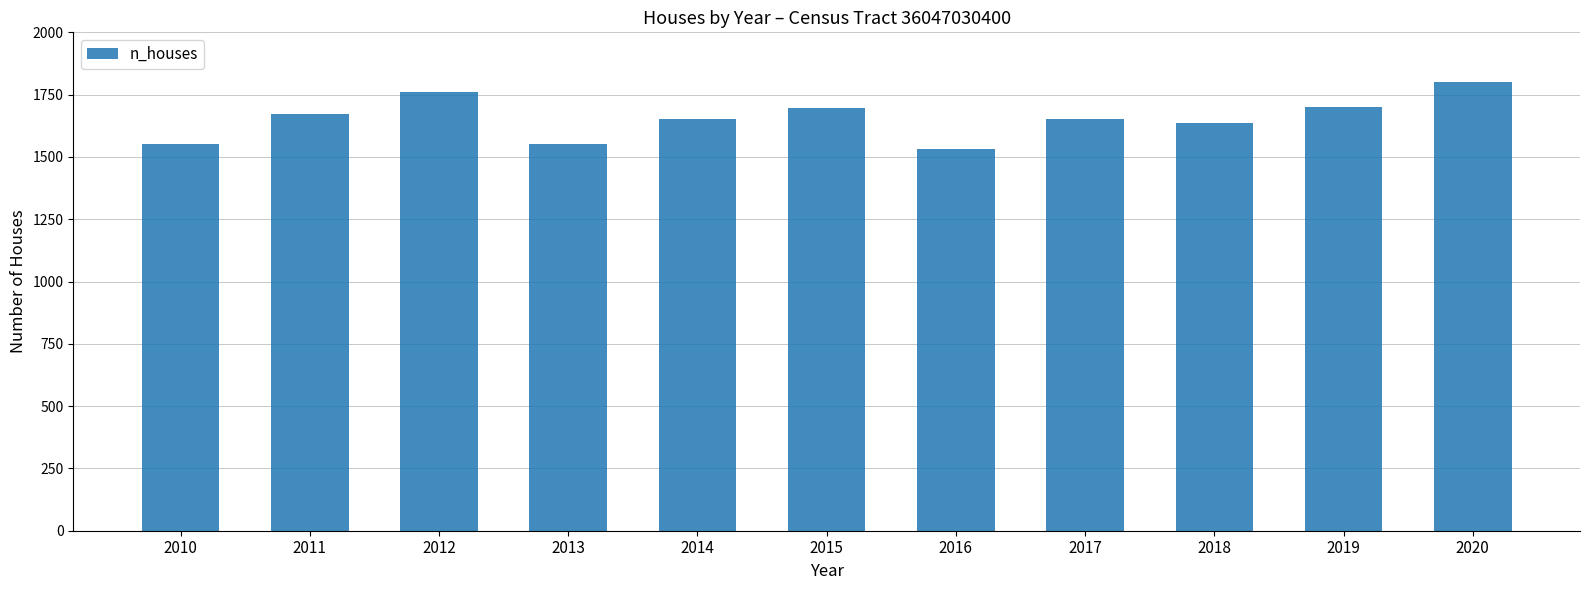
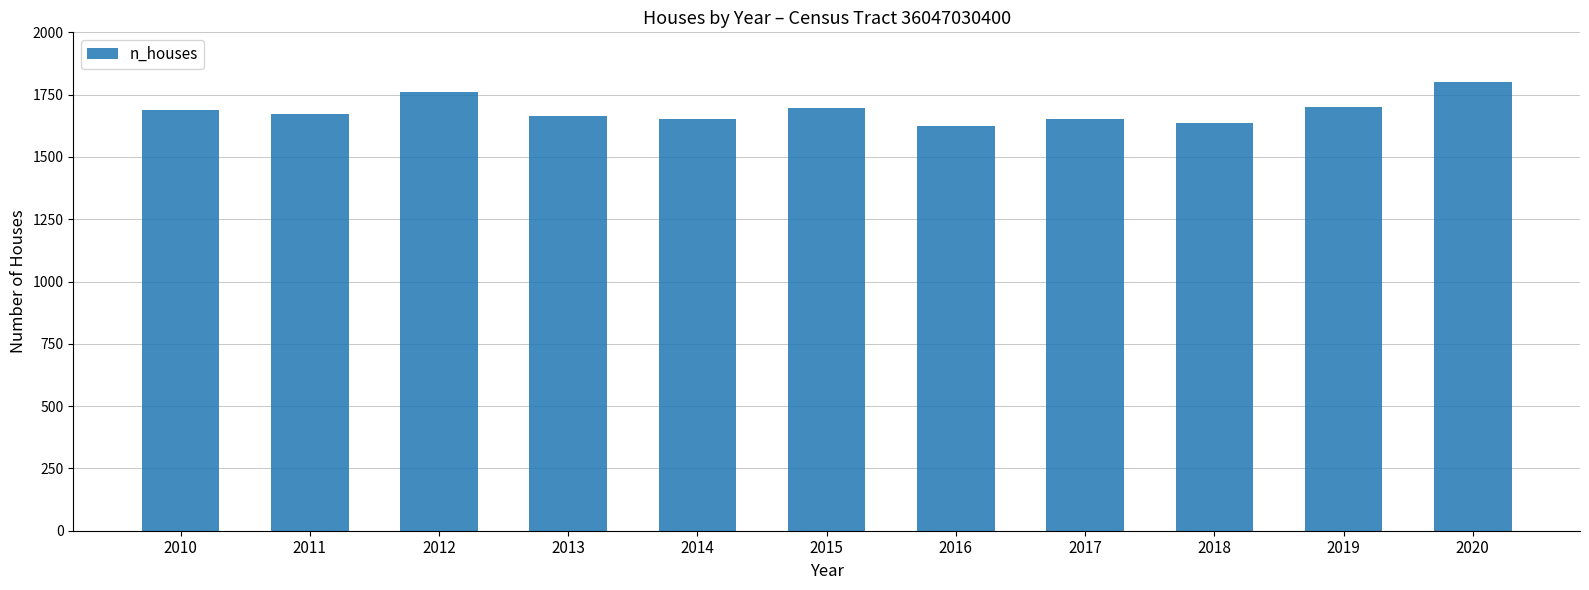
2010: 1550 -> 1690
2013: 1550 -> 1660
2016: 1530 -> 1630
